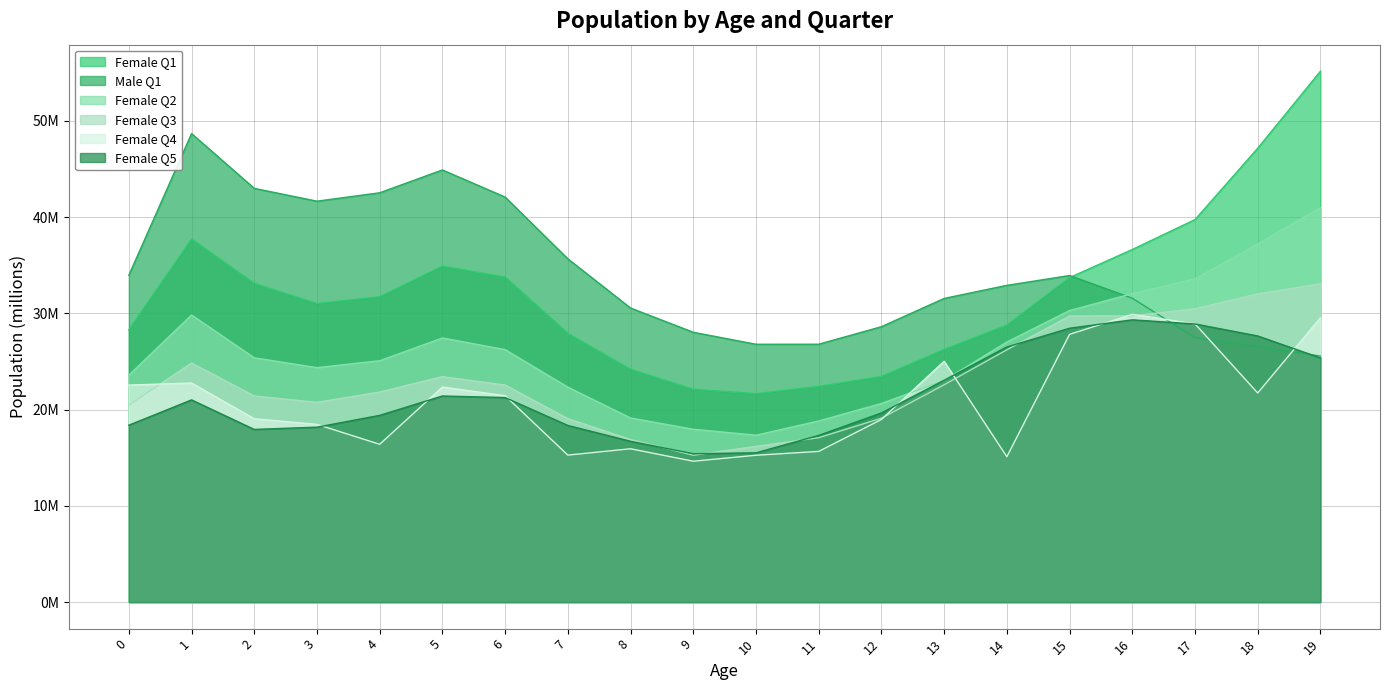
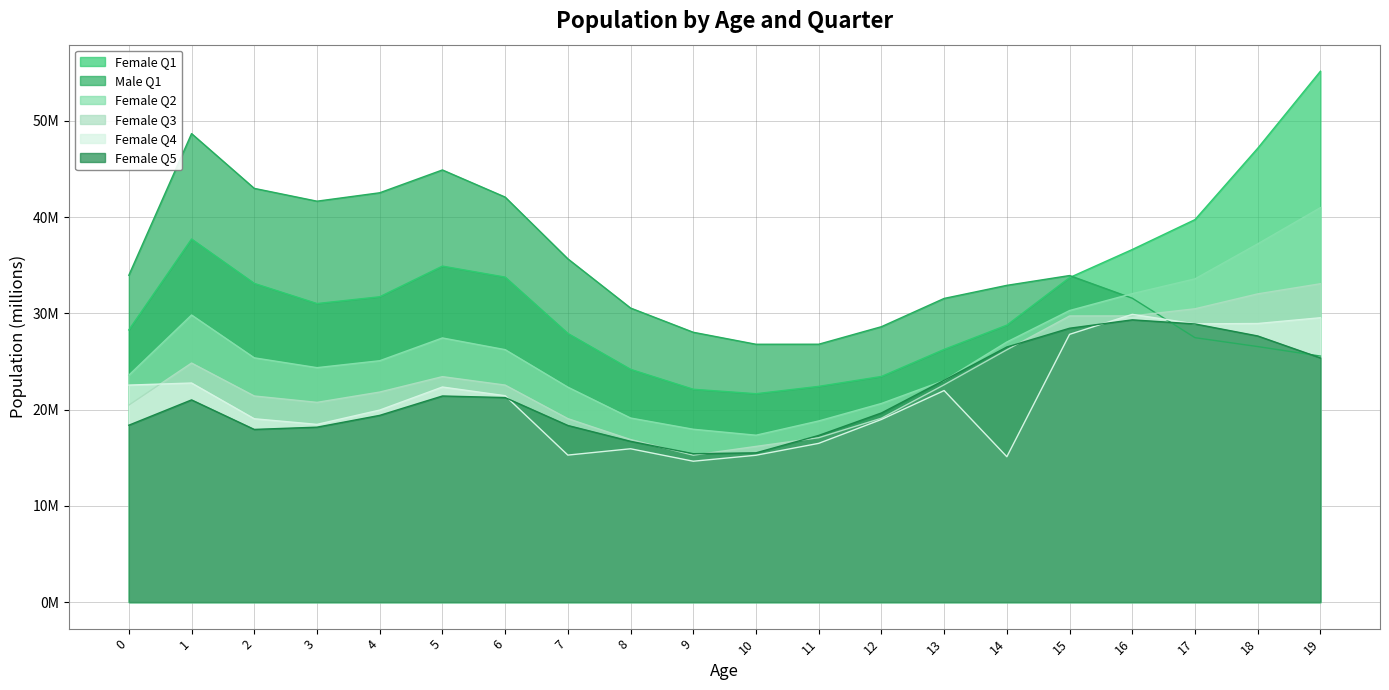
Female Q4, 4: 16000000 -> 20000000
Female Q4, 11: 15700000 -> 16500000
Female Q4, 13: 25000000 -> 22000000
Female Q4, 18: 22000000 -> 29000000
